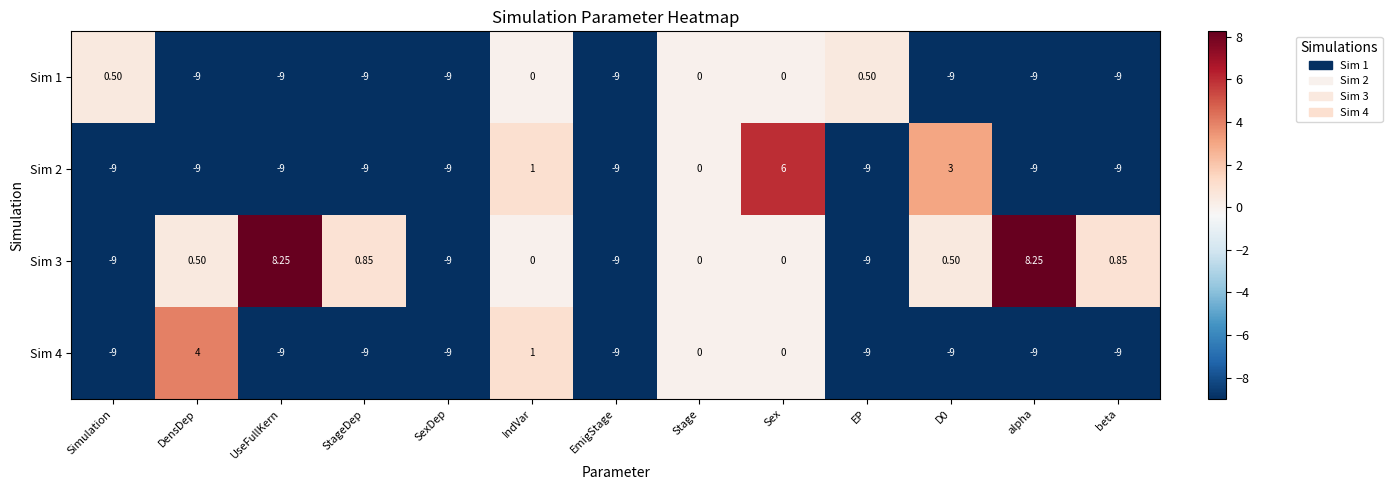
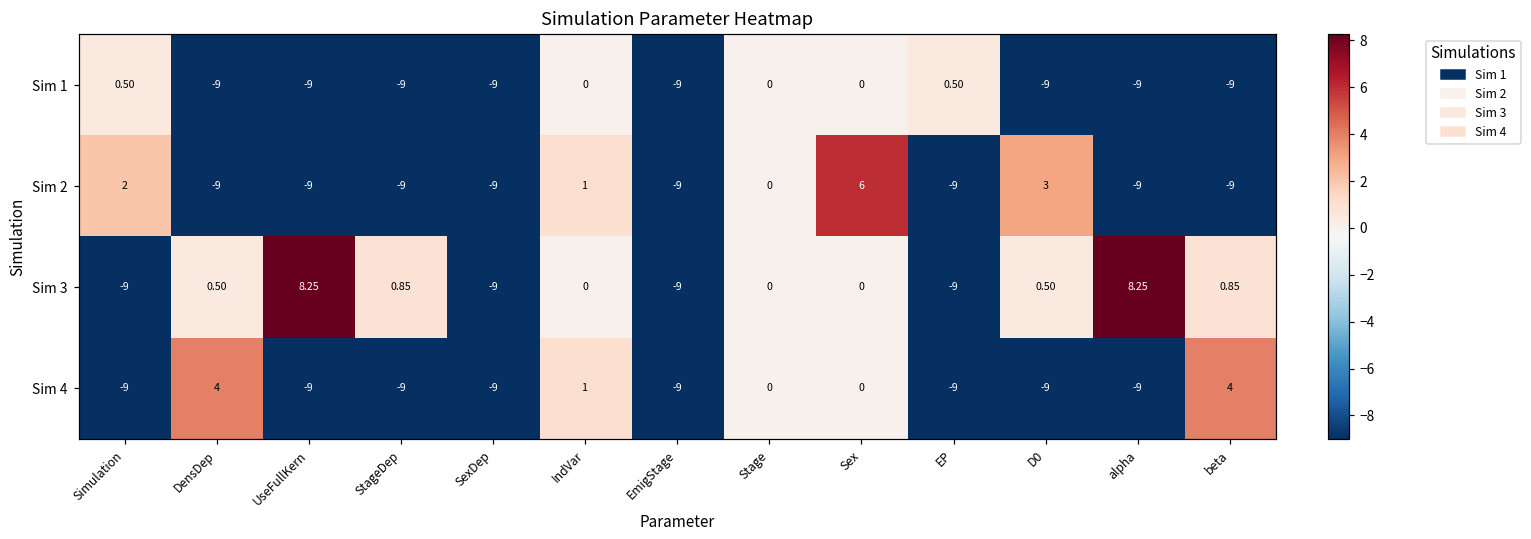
Sim 2, Simulation: -9 -> 2
Sim 4, beta: -9 -> 4
